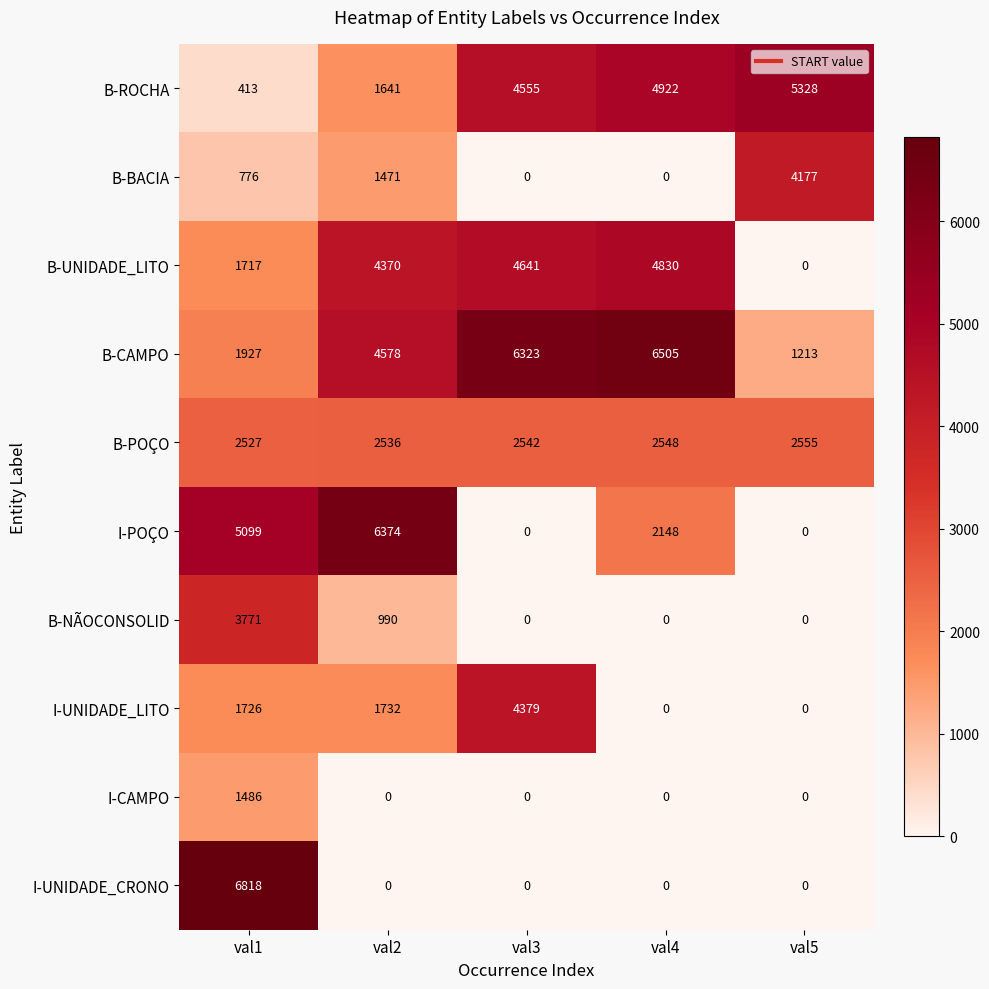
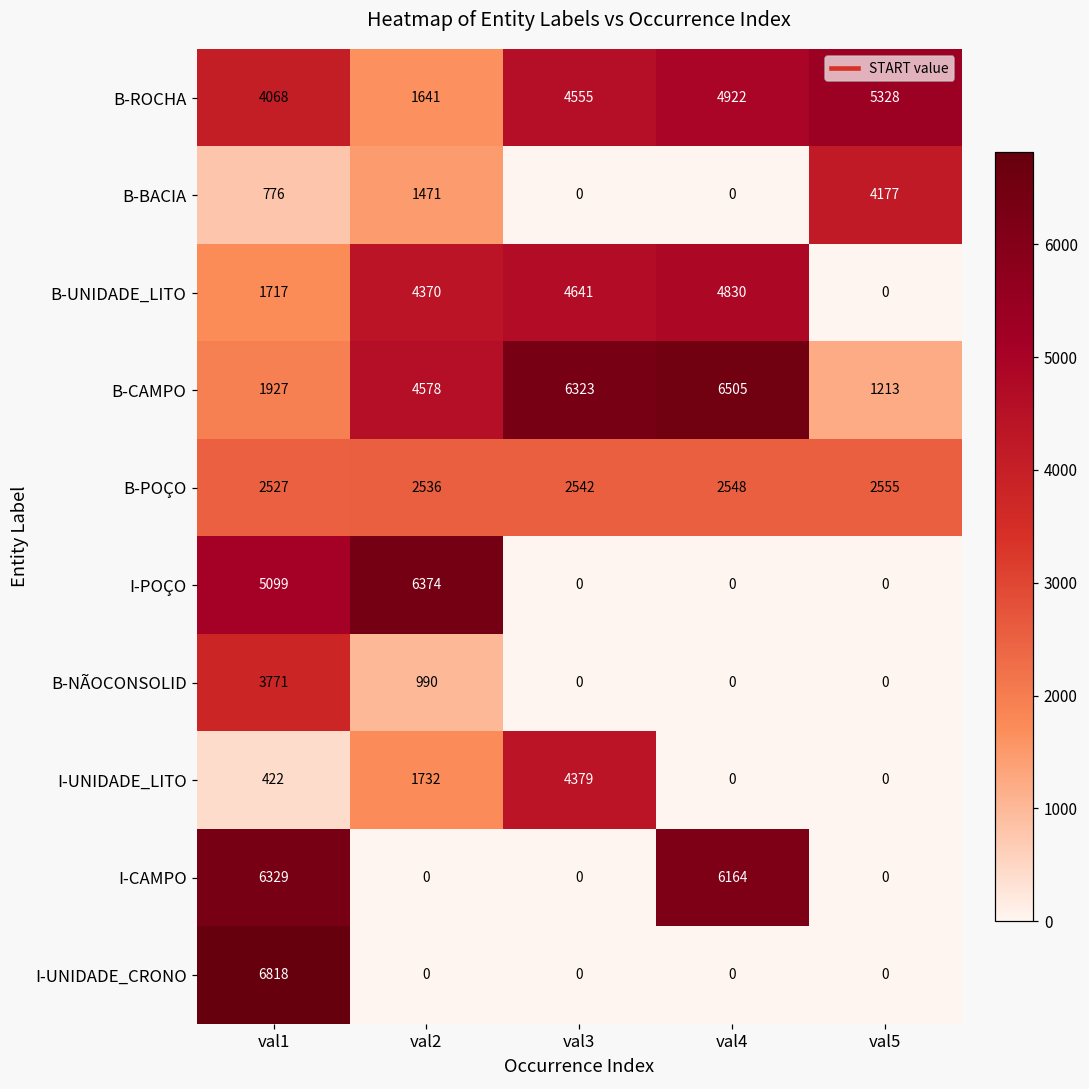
B-ROCHA, val1: 413 -> 4068
I-POÇO, val4: 2148 -> 0
I-UNIDADE_LITO, val1: 1726 -> 422
I-CAMPO, val1: 1486 -> 6329
I-CAMPO, val4: 0 -> 6164
